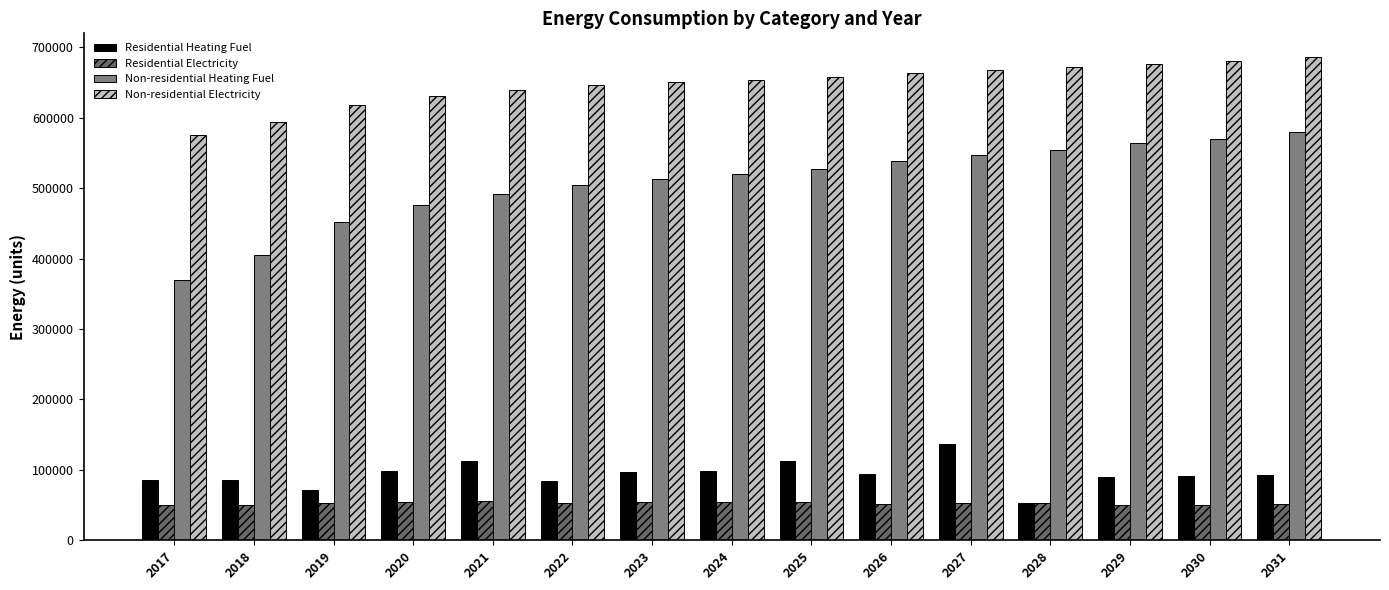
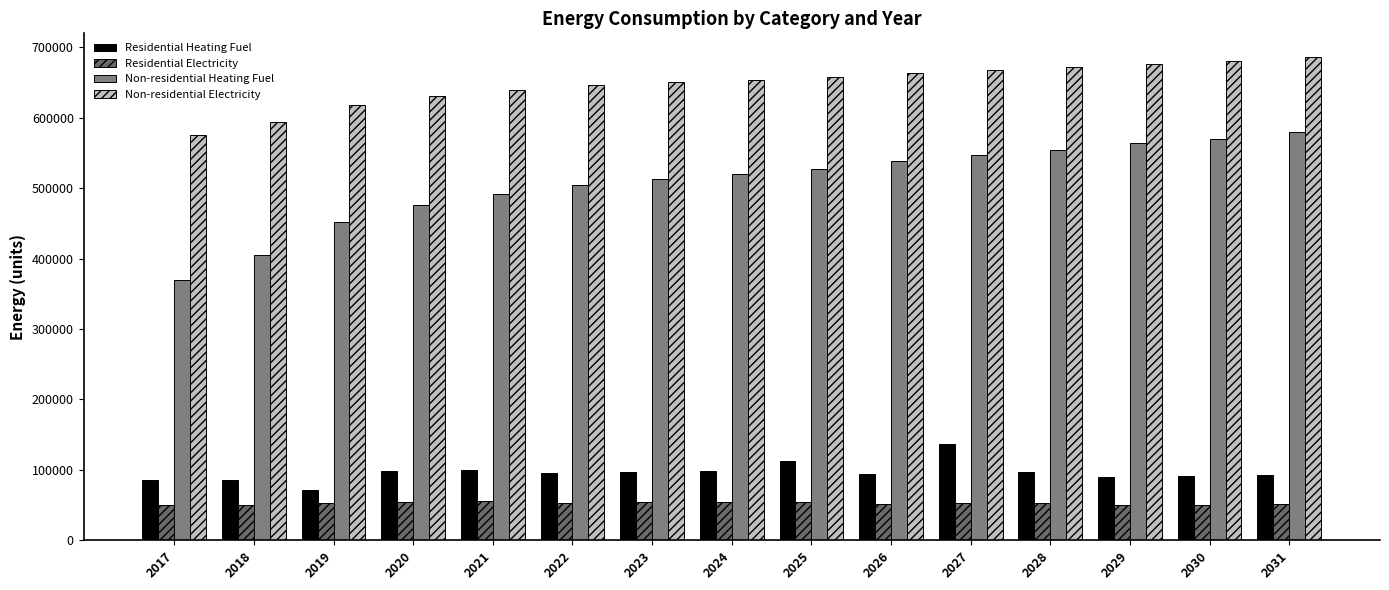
Residential Heating Fuel, 2021: 110000 -> 100000
Residential Heating Fuel, 2022: 80000 -> 100000
Residential Heating Fuel, 2028: 50000 -> 100000
